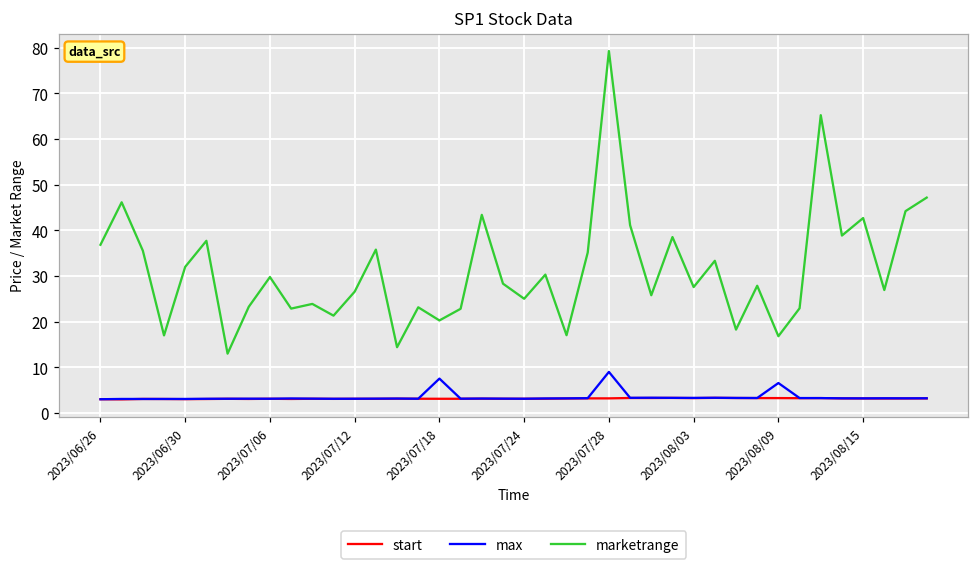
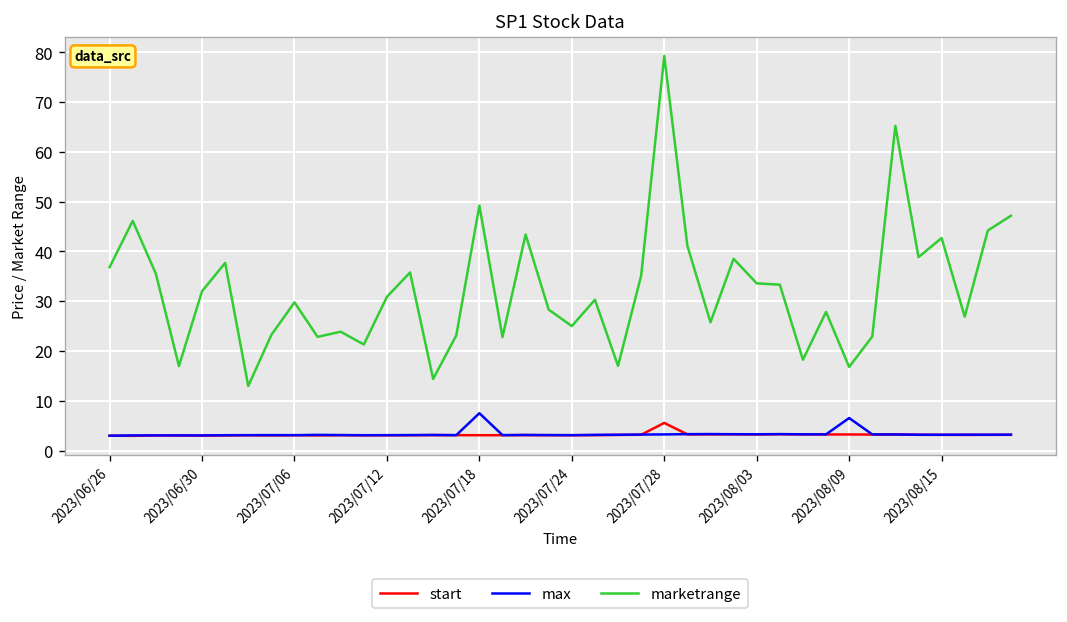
marketrange, 2023/07/12: 27 -> 31
marketrange, 2023/07/18: 20 -> 49
start, 2023/07/28: 3 -> 6
max, 2023/07/28: 9 -> 3
marketrange, 2023/08/03: 28 -> 34
